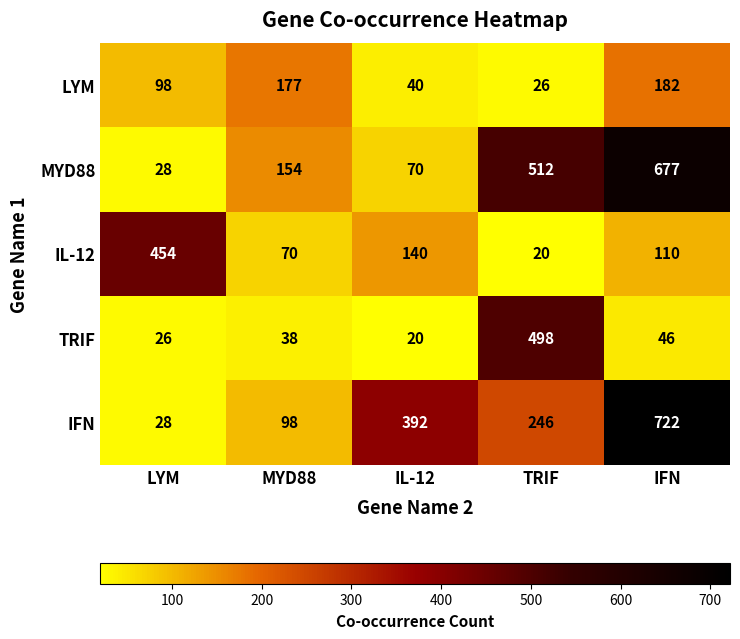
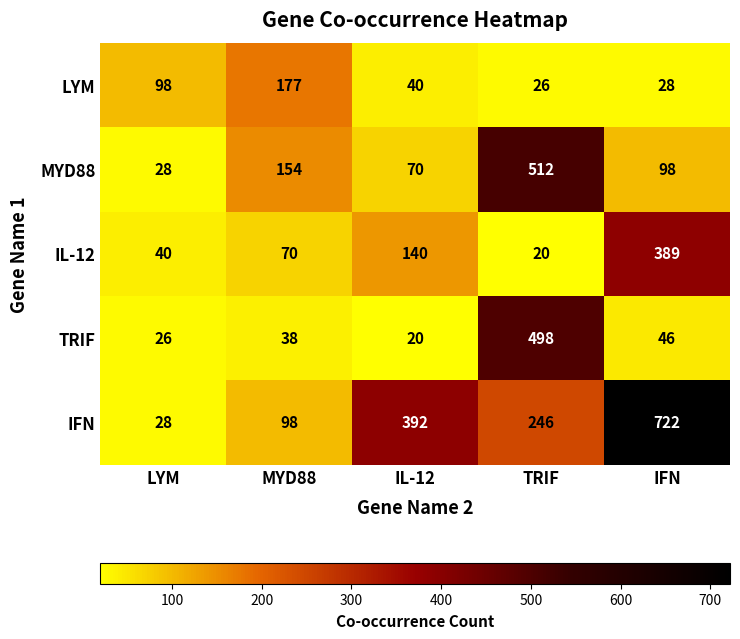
LYM, IFN: 182 -> 28
MYD88, IFN: 677 -> 98
IL-12, LYM: 454 -> 40
IL-12, IFN: 110 -> 389
